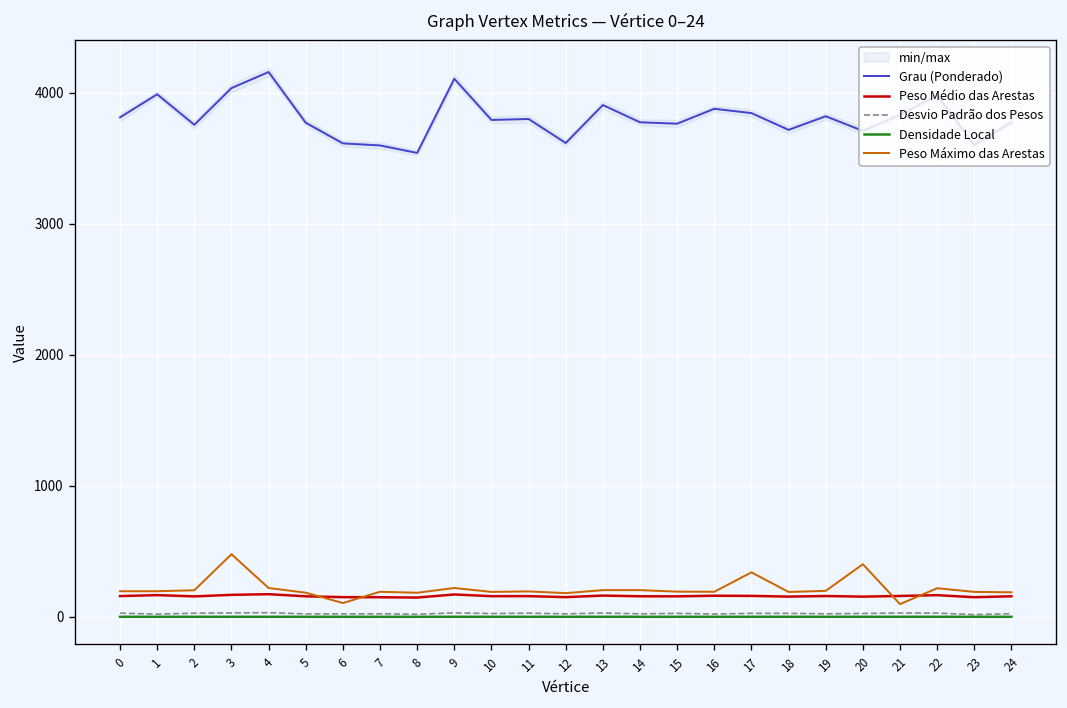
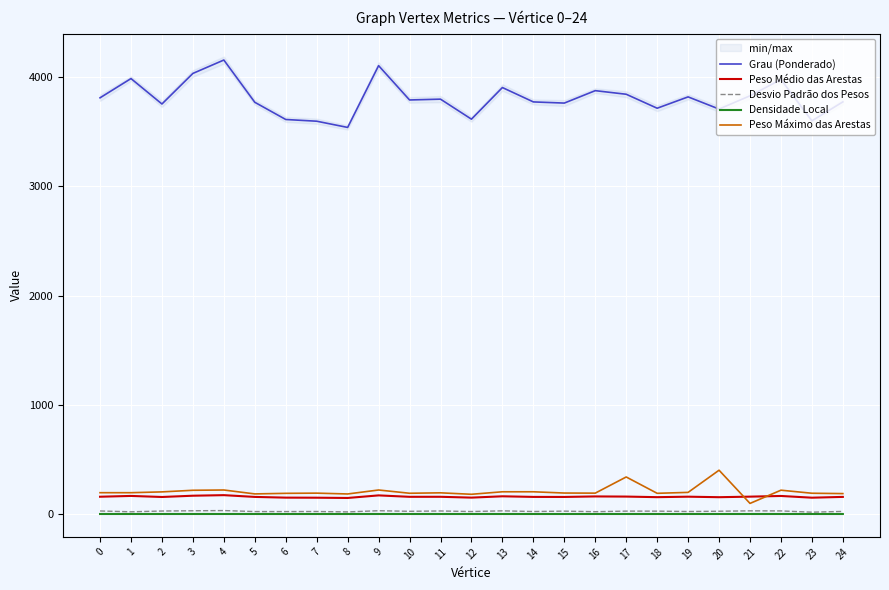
Peso Máximo das Arestas, 3: 480 -> 220
Peso Máximo das Arestas, 6: 110 -> 190
